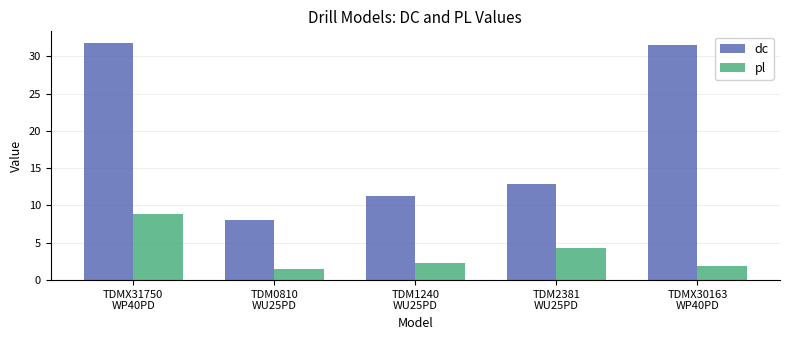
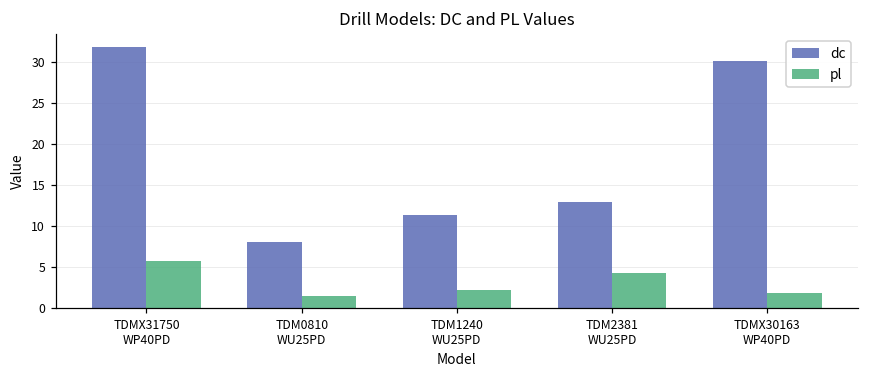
pl, TDMX31750 WP40PD: 9 -> 6
dc, TDMX30163 WP40PD: 31 -> 30
